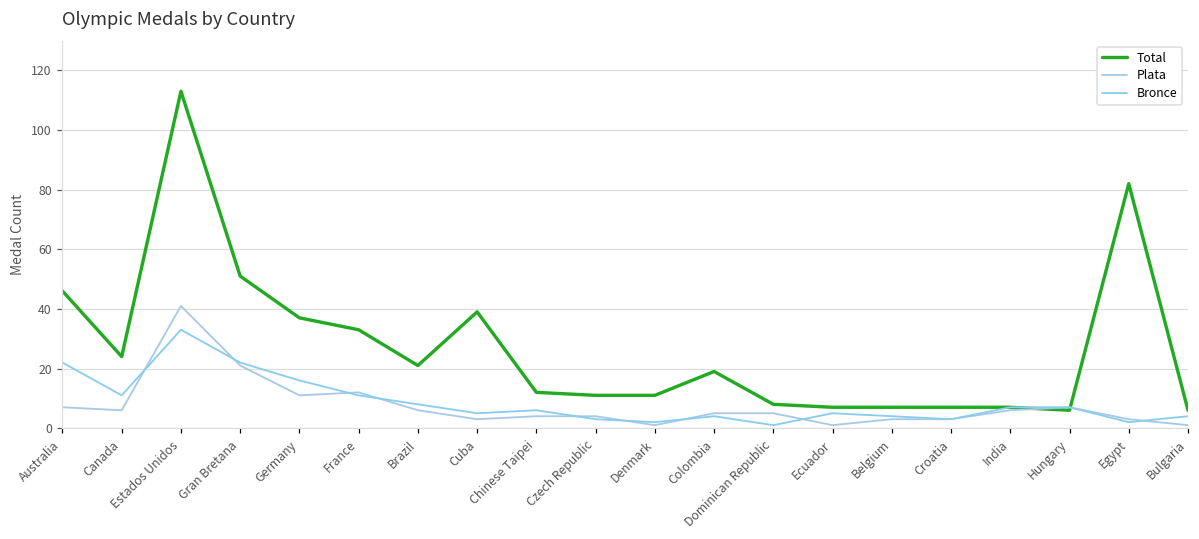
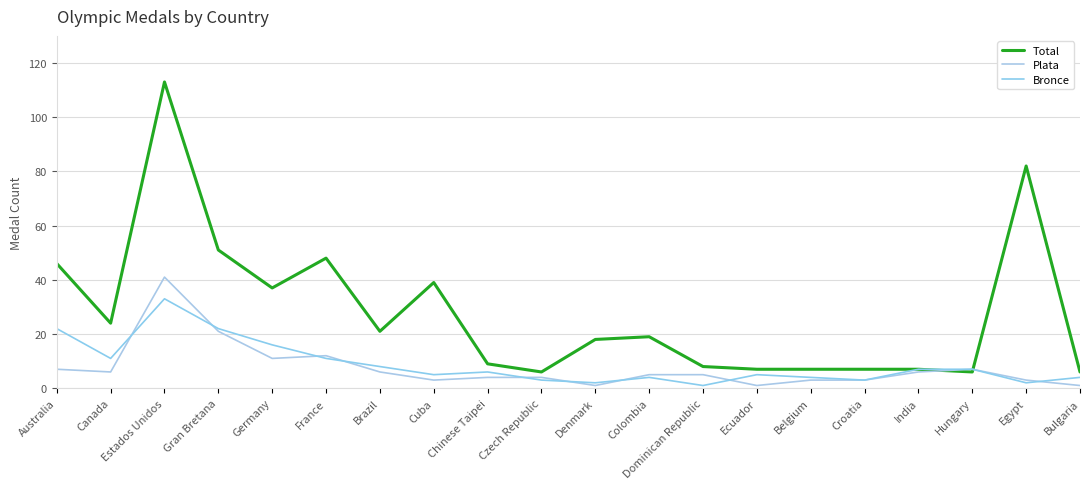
Total, France: 33 -> 48
Total, Chinese Taipei: 12 -> 9
Total, Czech Republic: 11 -> 6
Total, Denmark: 11 -> 18
